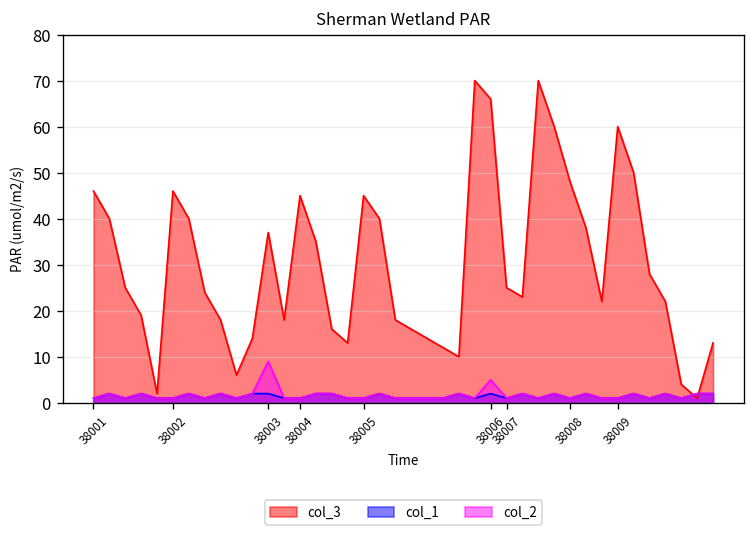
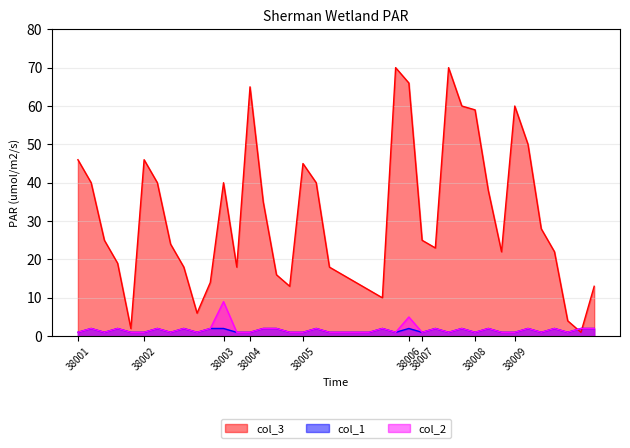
col_3, 38003: 37 -> 40
col_3, 38004: 45 -> 65
col_3, 38008: 48 -> 59
